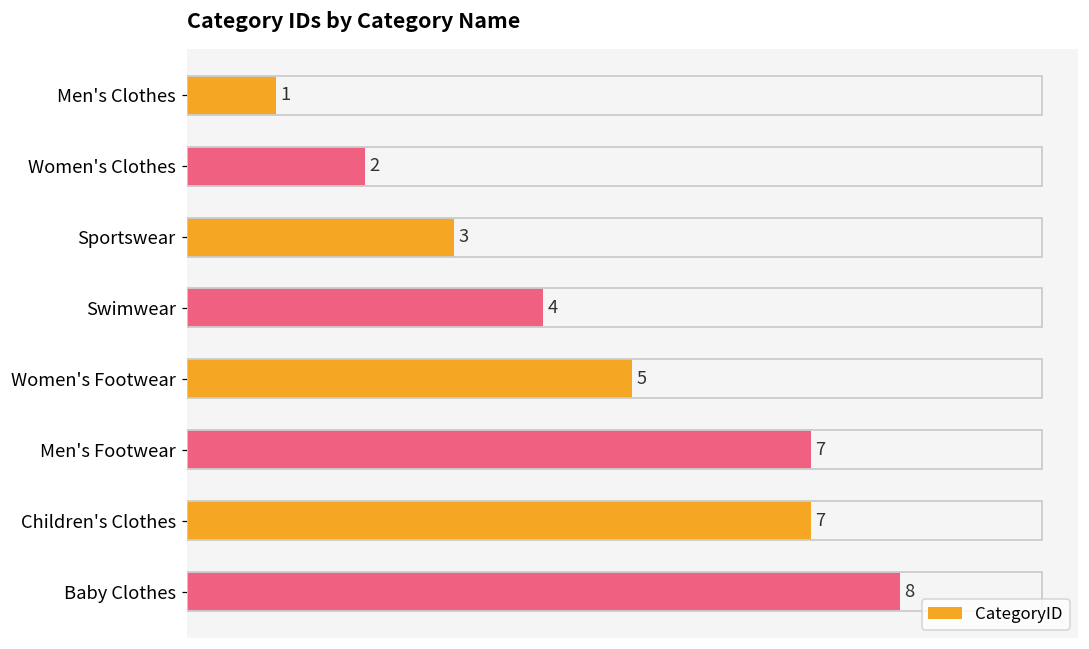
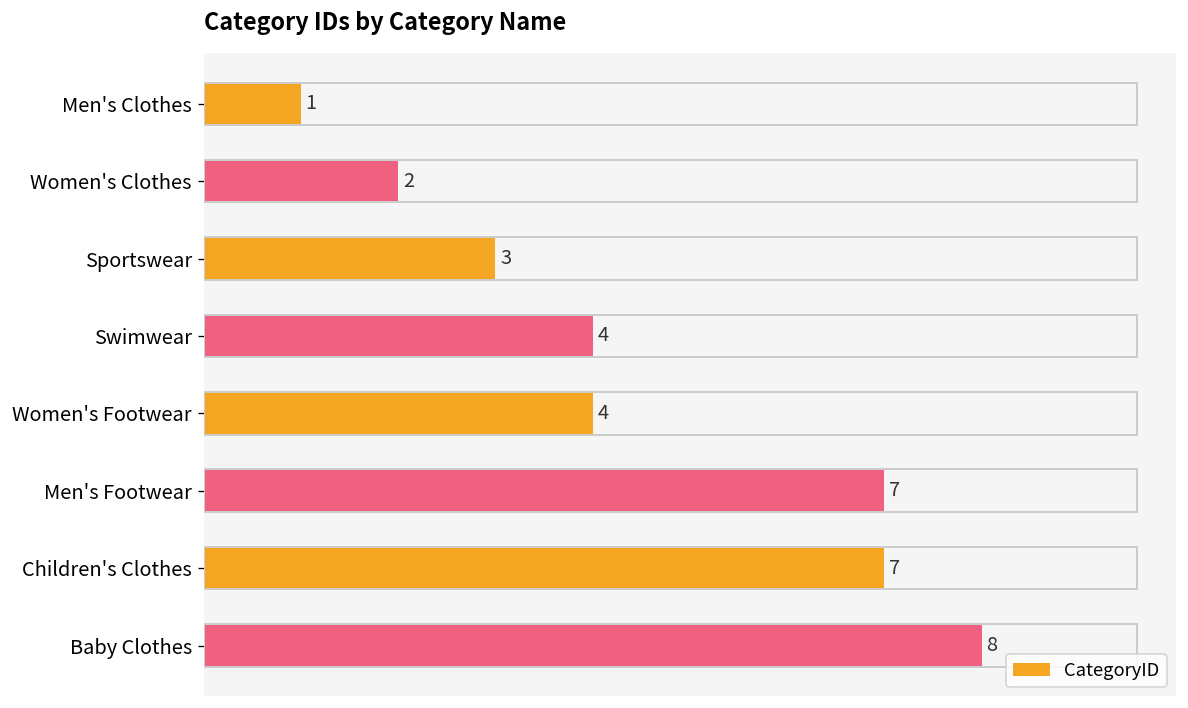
Women's Footwear: 5 -> 4
